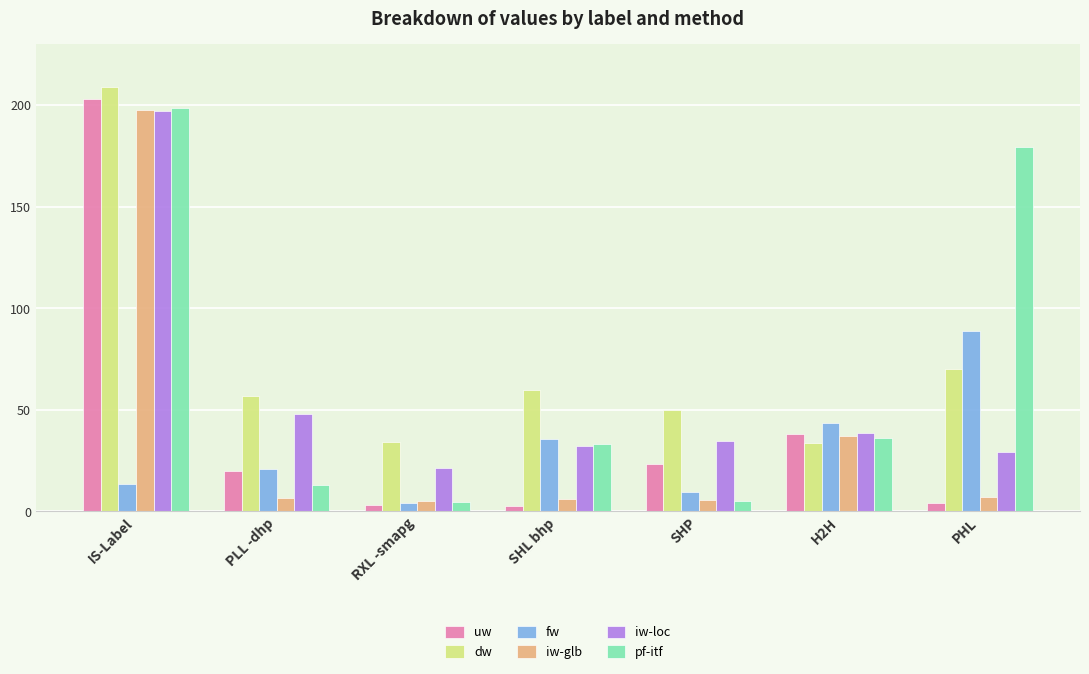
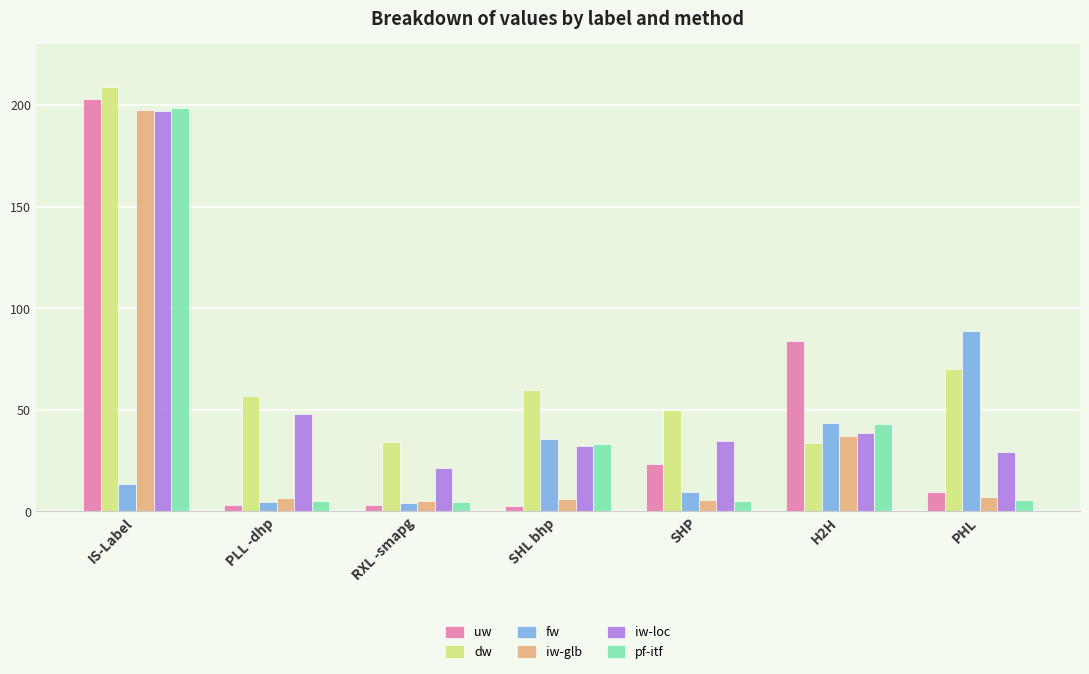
uw, PLL -dhp: 20 -> 3
fw, PLL -dhp: 21 -> 4
pf-itf, PLL -dhp: 13 -> 5
uw, H2H: 38 -> 84
pf-itf, H2H: 36 -> 43
uw, PHL: 4 -> 10
pf-itf, PHL: 179 -> 6
